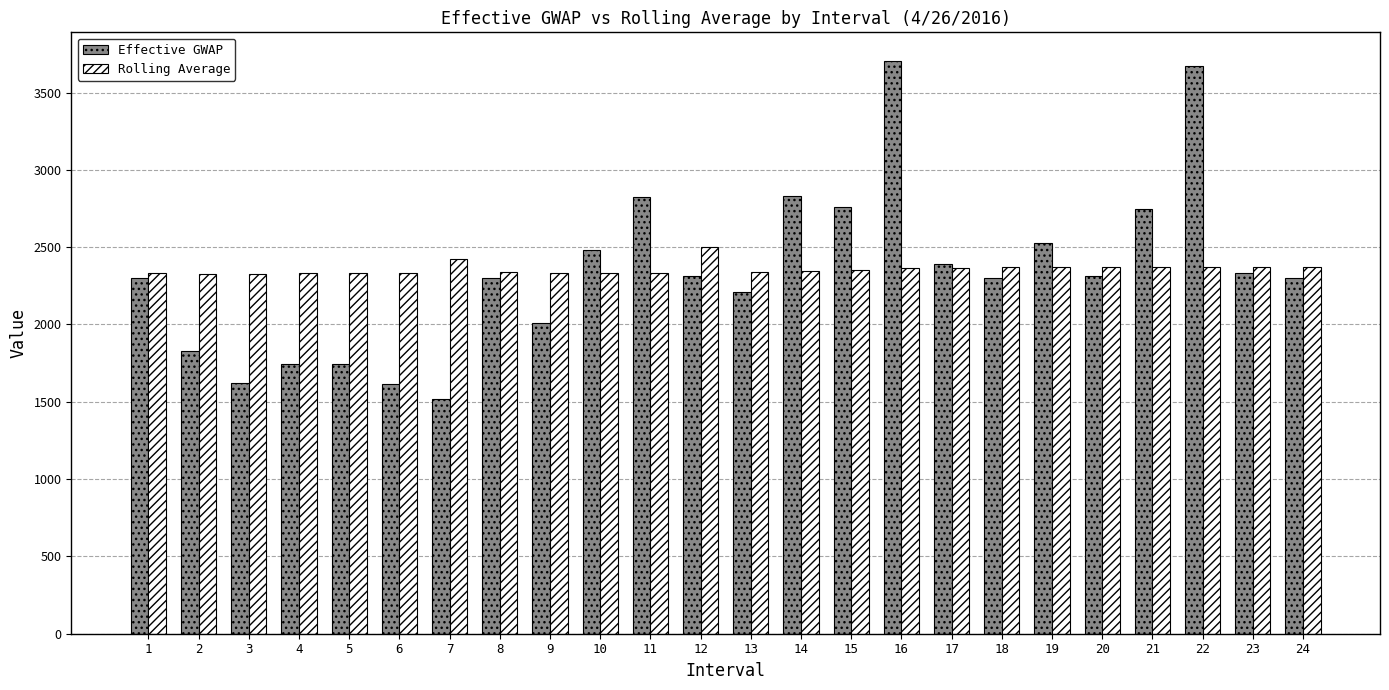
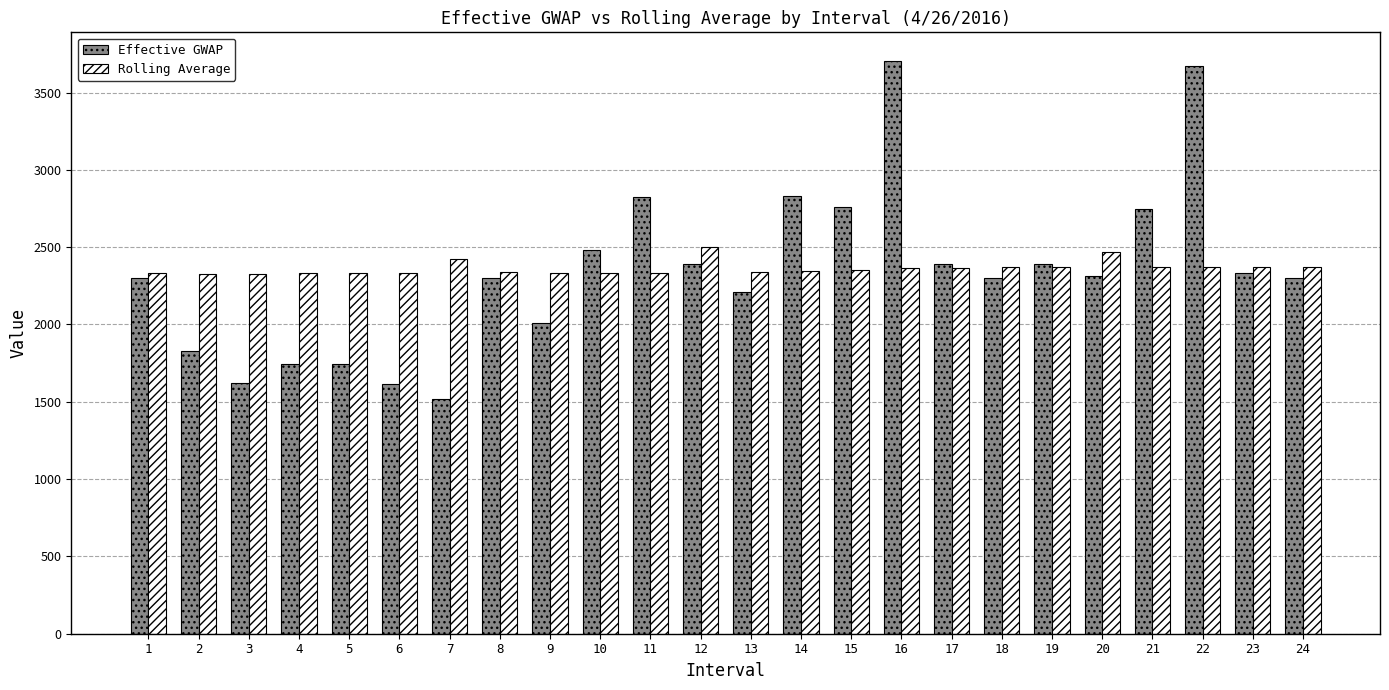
Effective GWAP, 12: 2310 -> 2390
Effective GWAP, 19: 2530 -> 2390
Rolling Average, 20: 2370 -> 2470
